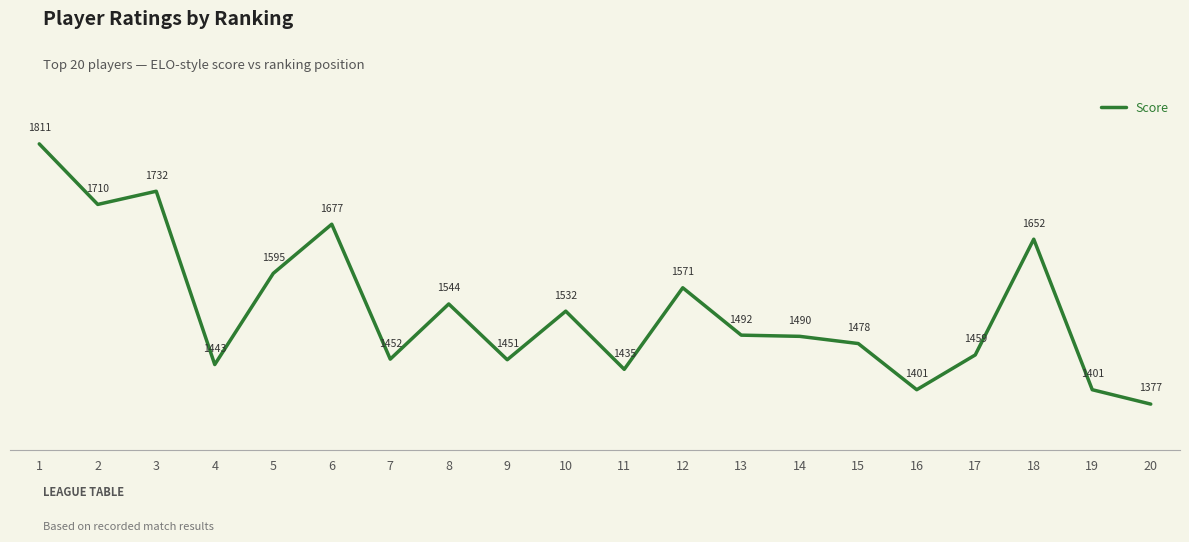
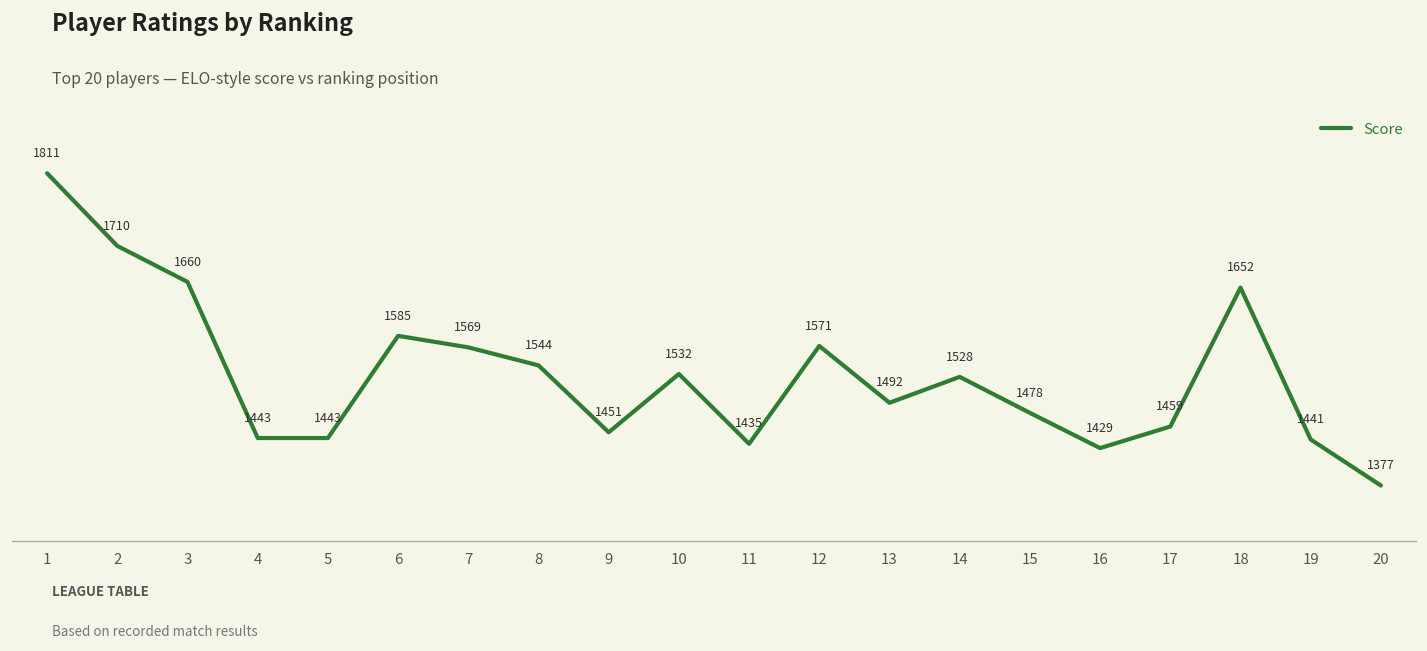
3: 1732 -> 1660
5: 1595 -> 1443
6: 1677 -> 1585
7: 1452 -> 1569
14: 1490 -> 1528
16: 1401 -> 1429
19: 1401 -> 1441
